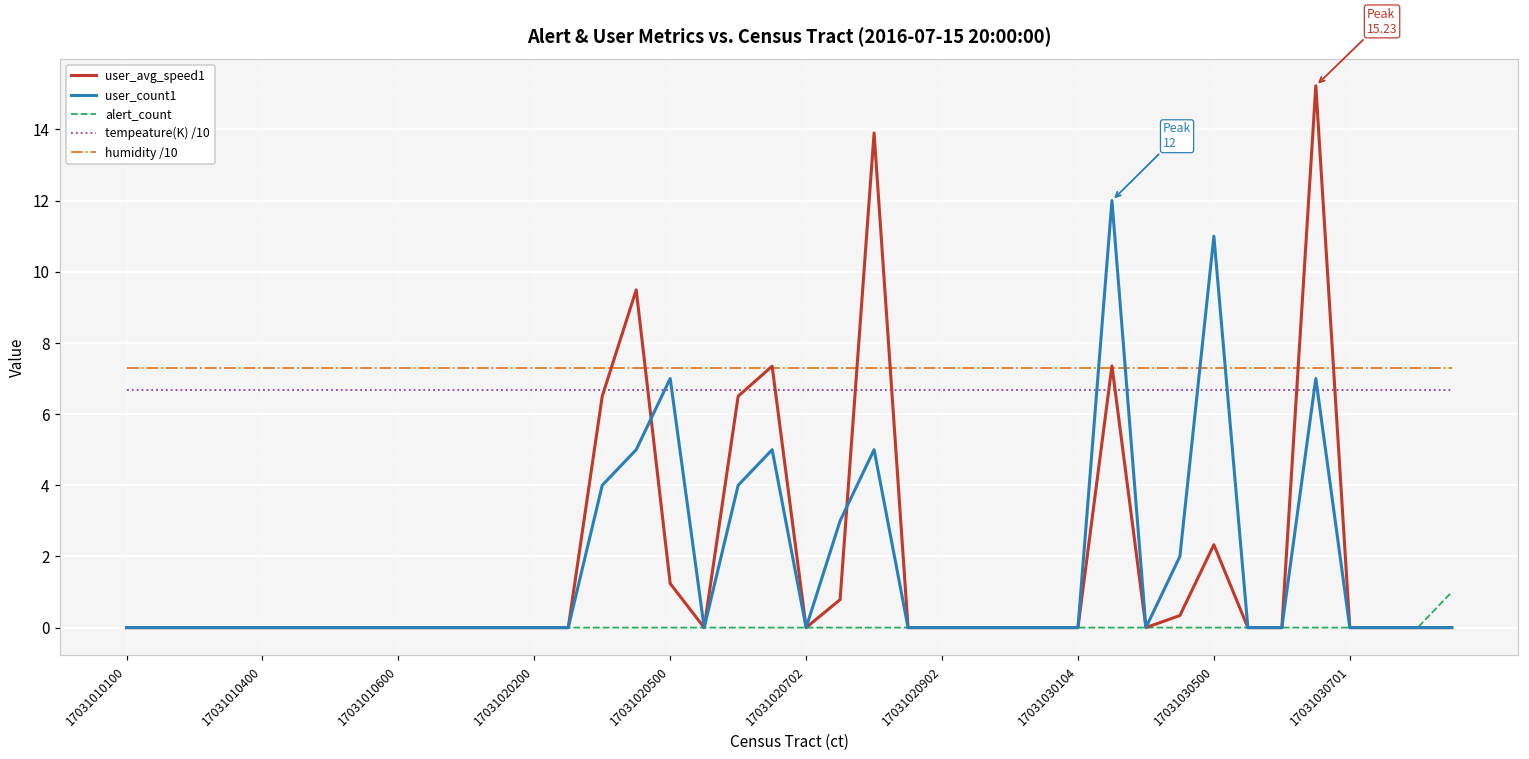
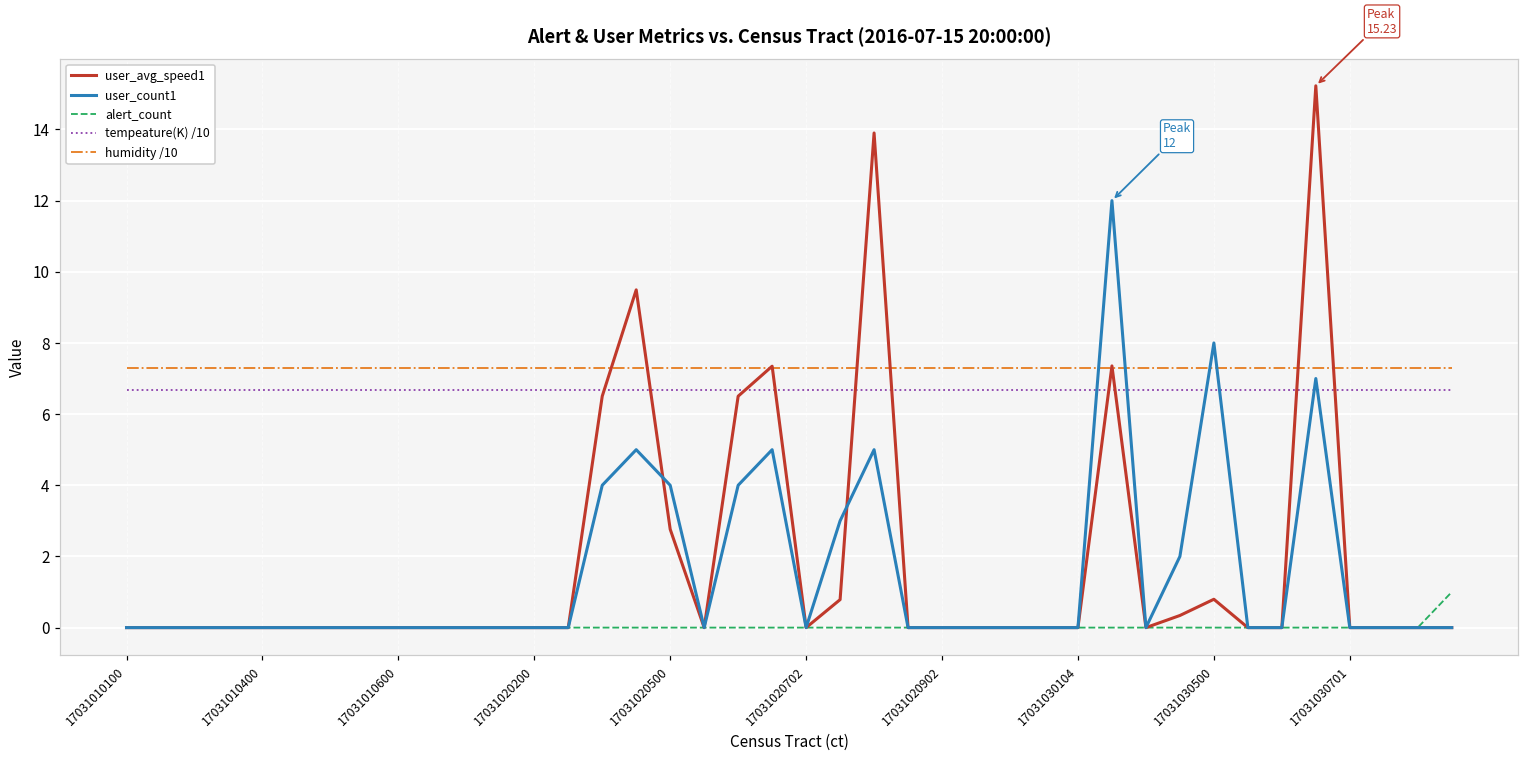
user_avg_speed1, 17031020500: 1.2 -> 2.8
user_count1, 17031020500: 7 -> 4
user_avg_speed1, 17031030500: 2.3 -> 0.8
user_count1, 17031030500: 11 -> 8
